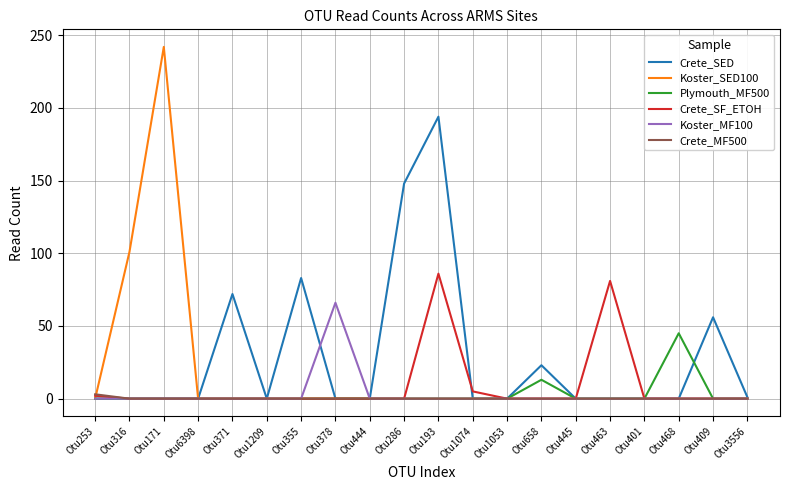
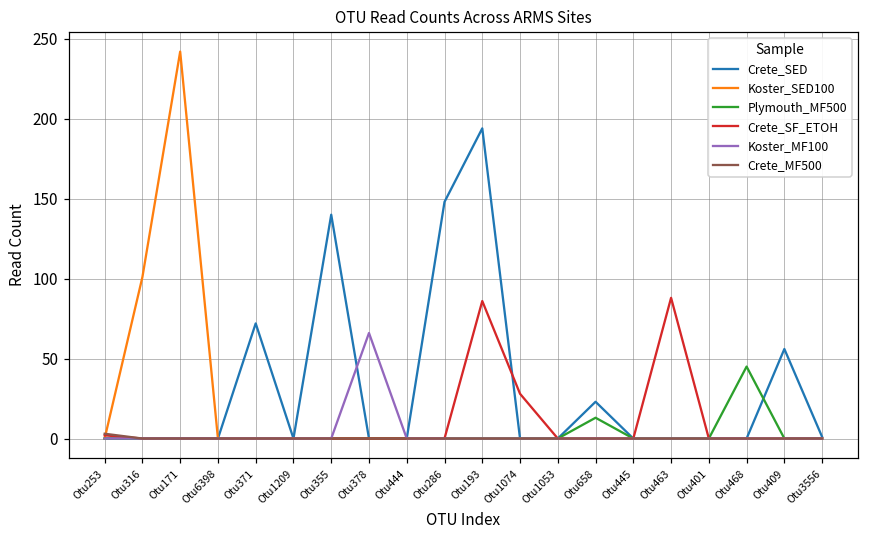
Crete_SED, Otu355: 83 -> 140
Crete_SF_ETOH, Otu1074: 5 -> 28
Crete_SF_ETOH, Otu463: 81 -> 88
